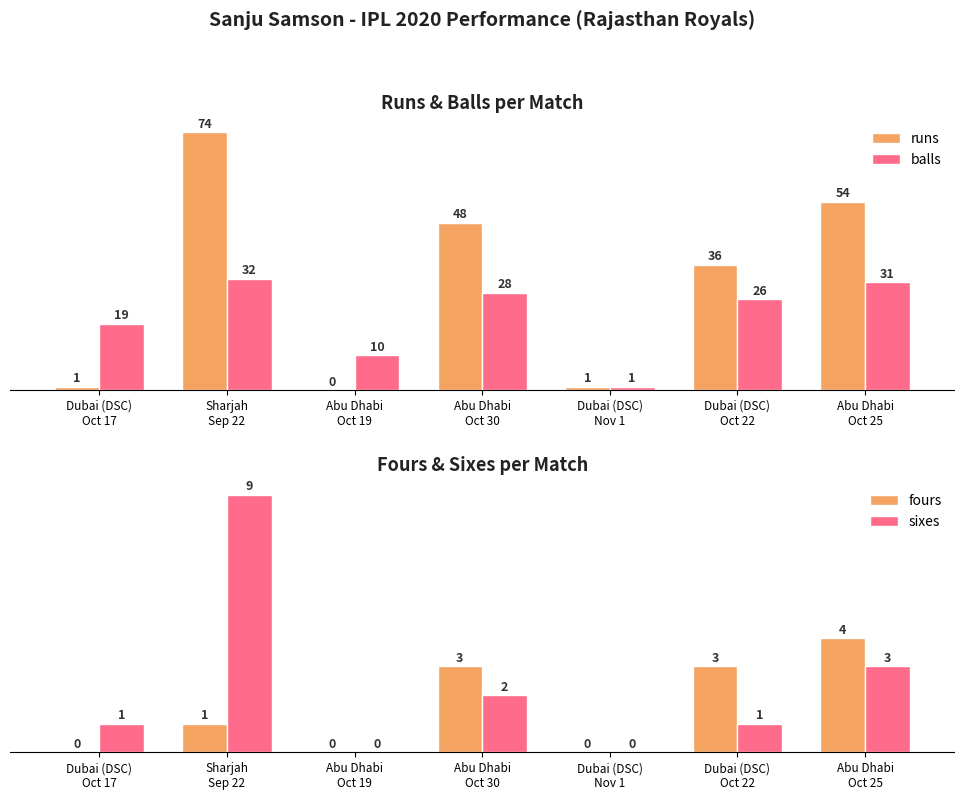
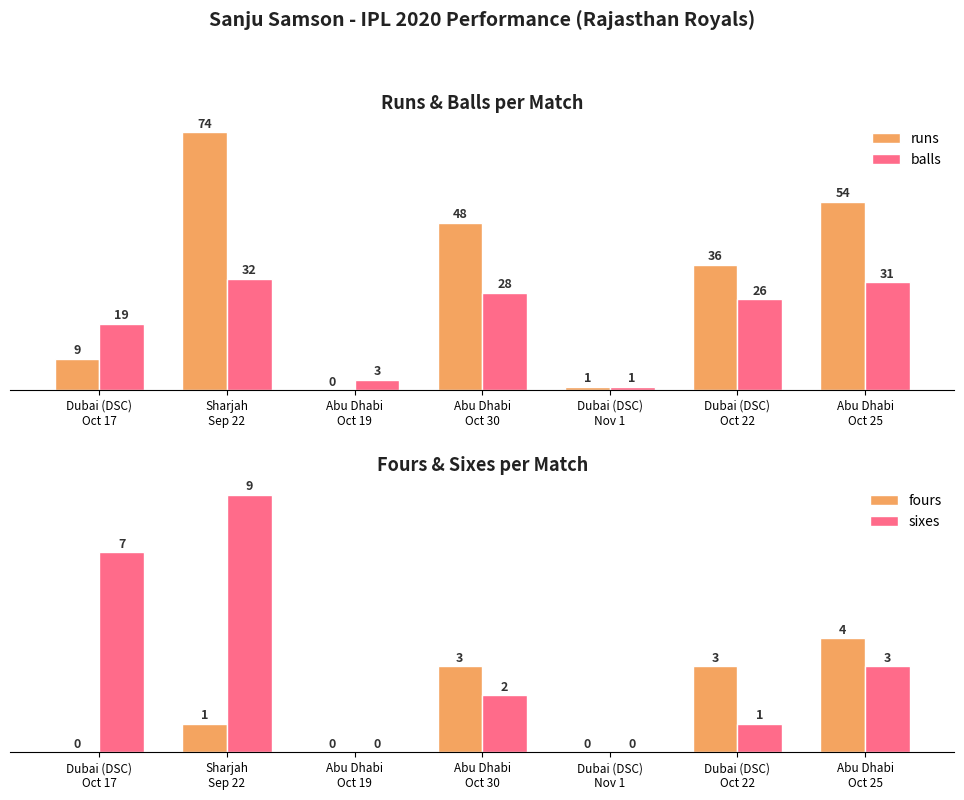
Runs & Balls per Match, runs, Dubai (DSC) Oct 17: 1 -> 9
Runs & Balls per Match, balls, Abu Dhabi Oct 19: 10 -> 3
Fours & Sixes per Match, sixes, Dubai (DSC) Oct 17: 1 -> 7
